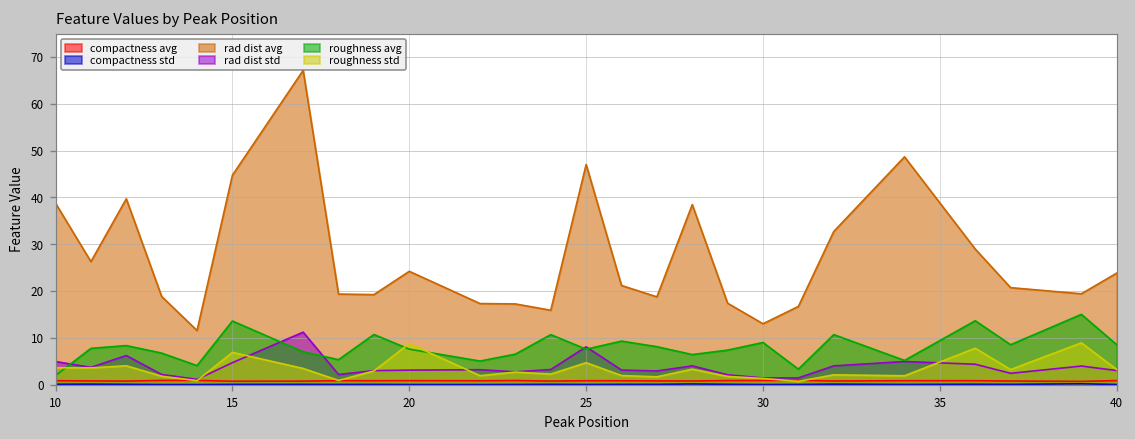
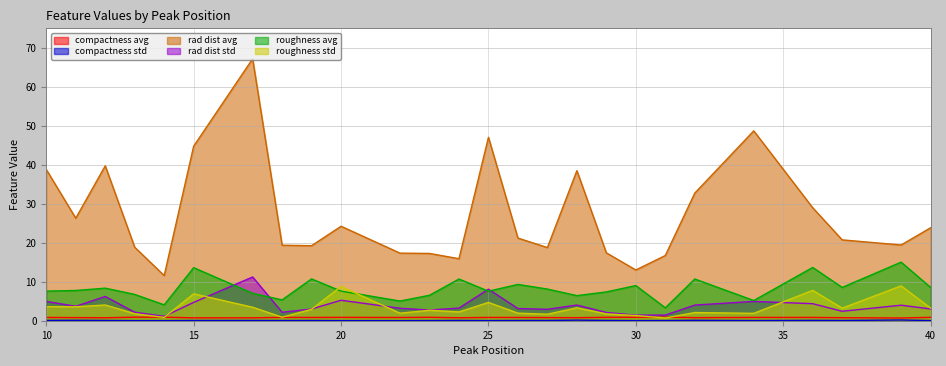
roughness avg, 10: 2 -> 8
rad dist std, 20: 3 -> 5
